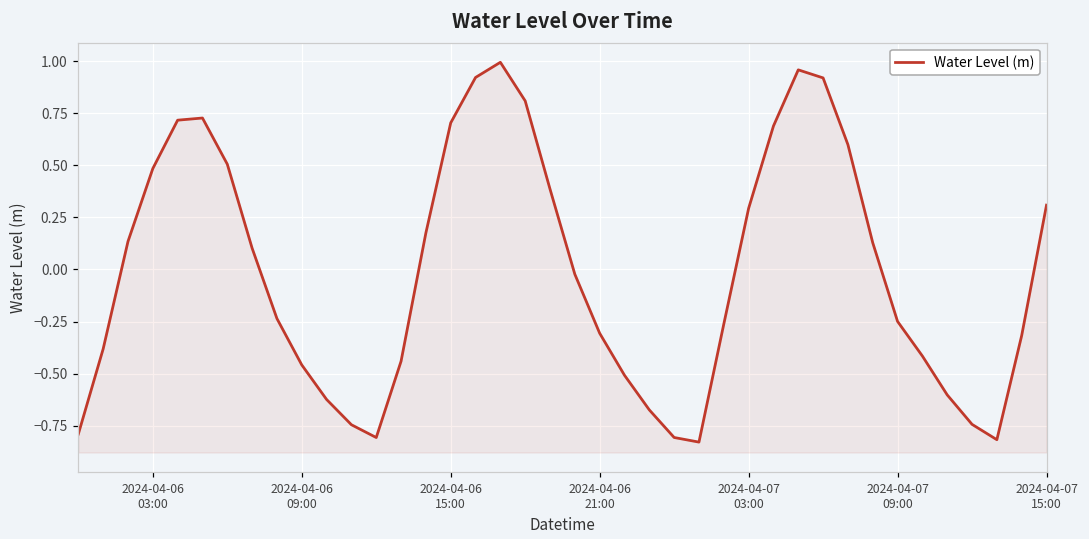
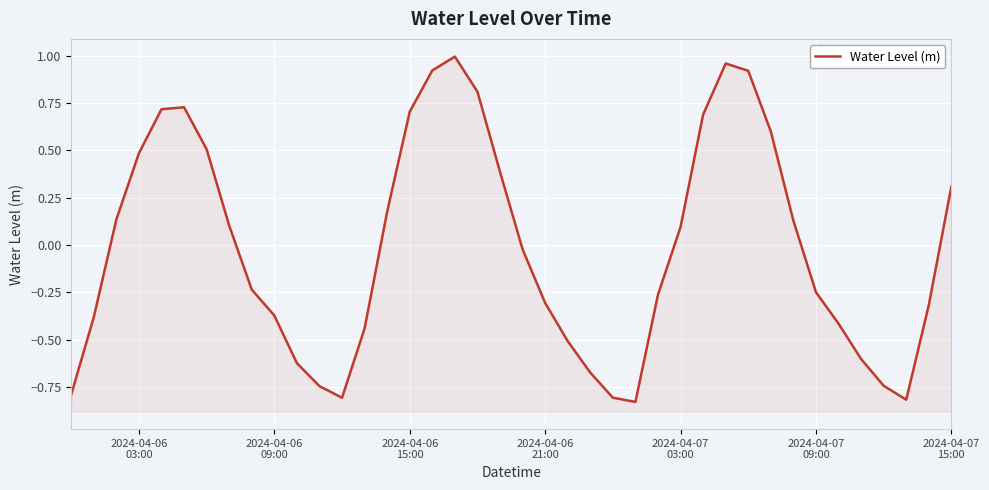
2024-04-06 09:00: -0.46 -> -0.37
2024-04-07 03:00: 0.29 -> 0.10
